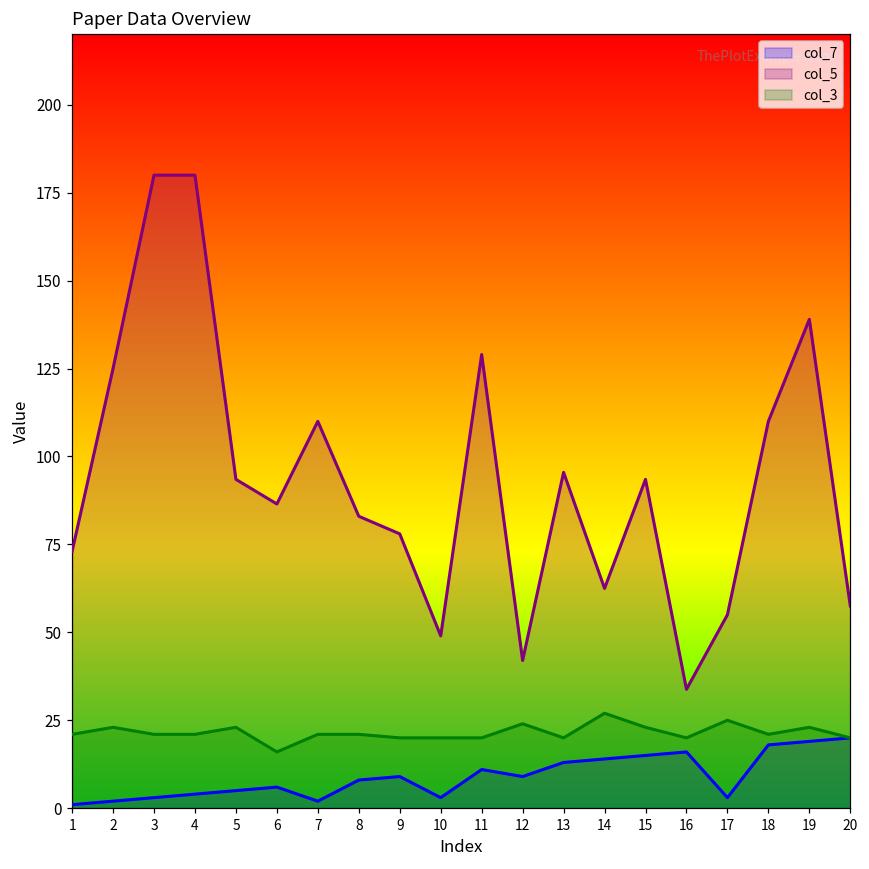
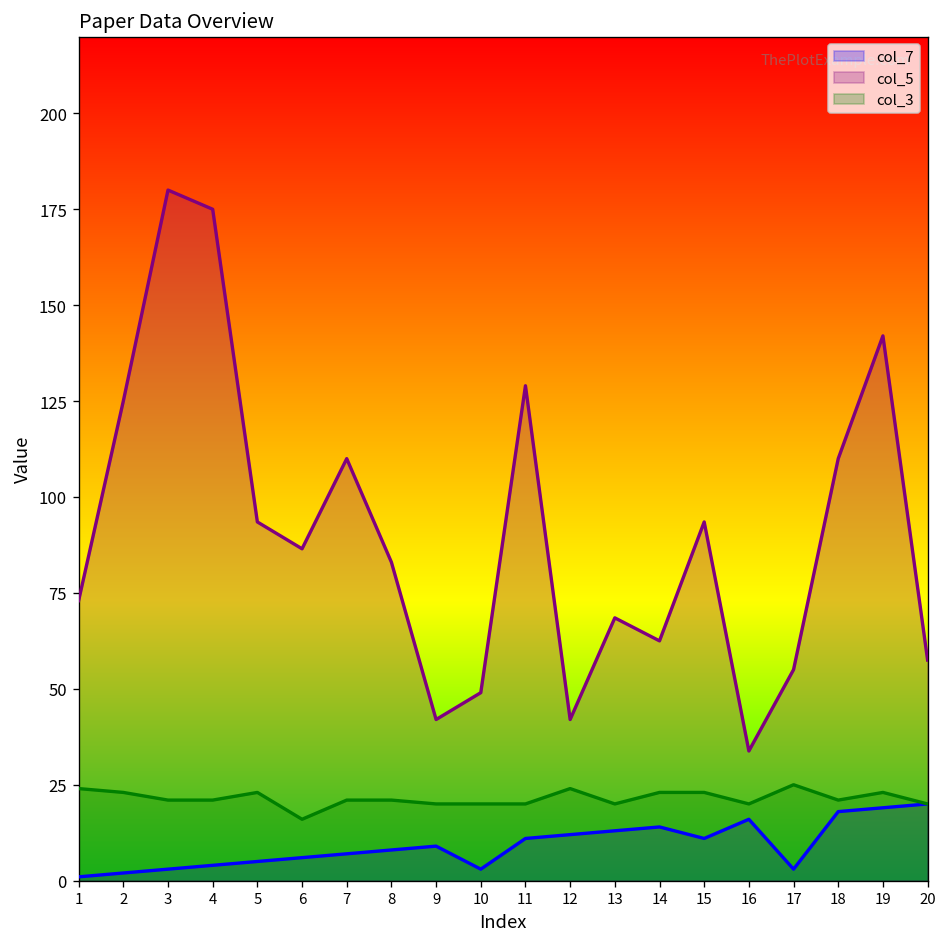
col_3, 1: 21 -> 24
col_5, 4: 180 -> 175
col_7, 7: 2 -> 7
col_5, 9: 78 -> 42
col_7, 12: 9 -> 12
col_5, 13: 96 -> 69
col_3, 14: 27 -> 23
col_7, 15: 15 -> 11
col_5, 19: 139 -> 142
